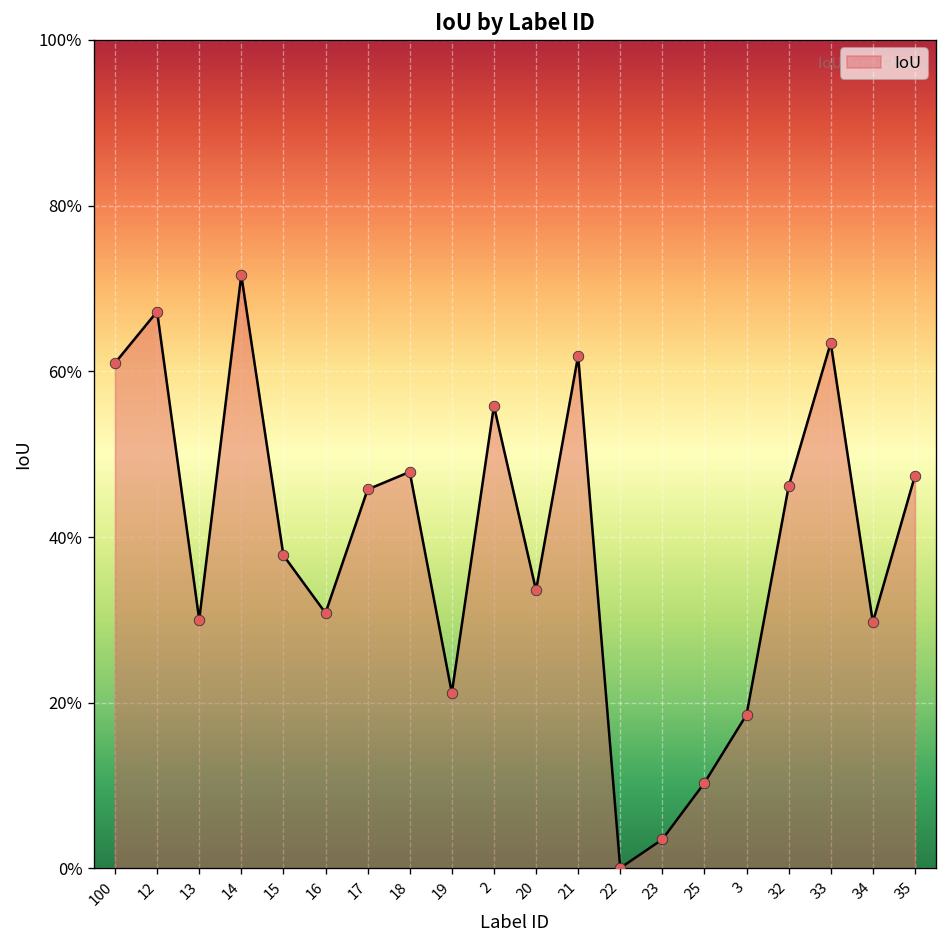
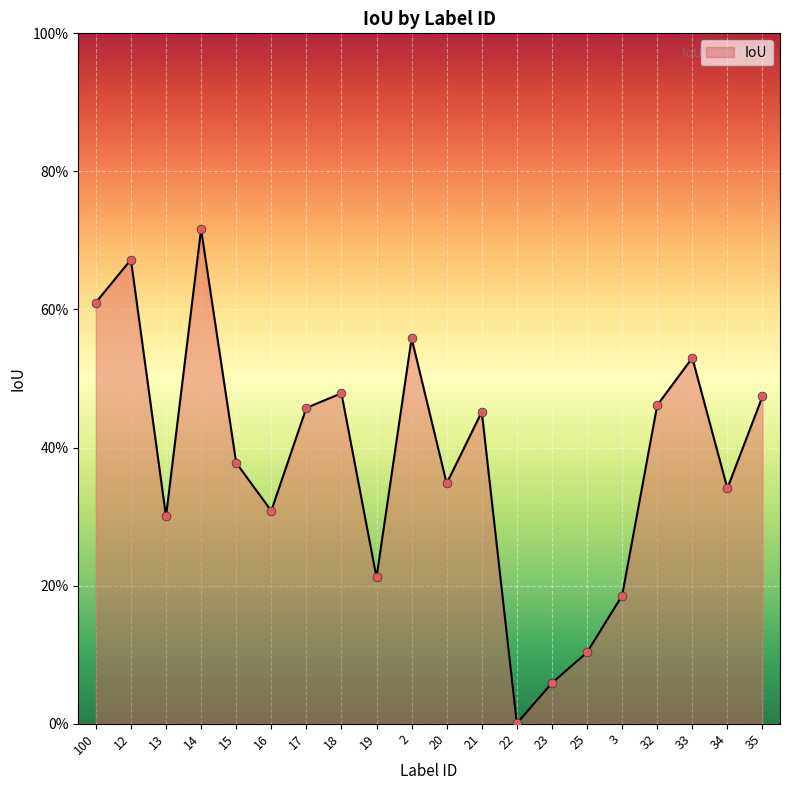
20: 34% -> 35%
21: 62% -> 45%
23: 4% -> 6%
33: 63% -> 53%
34: 30% -> 34%
